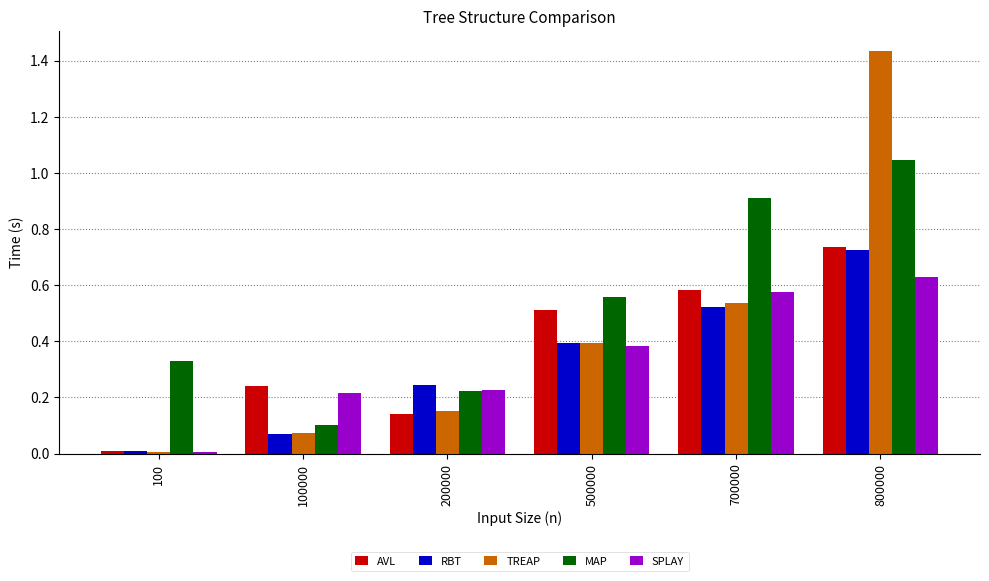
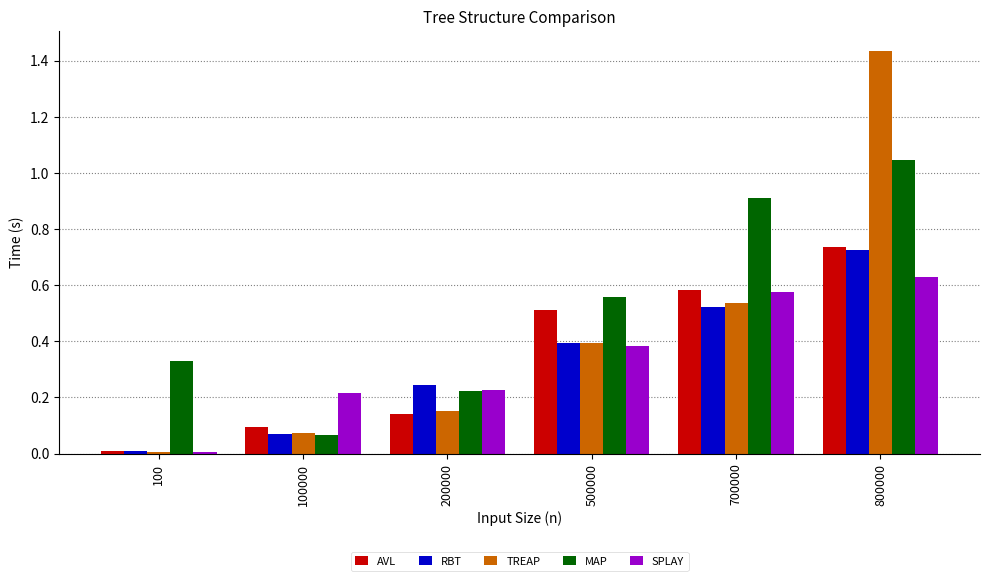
AVL, 100000: 0.24 -> 0.10
MAP, 100000: 0.10 -> 0.07
